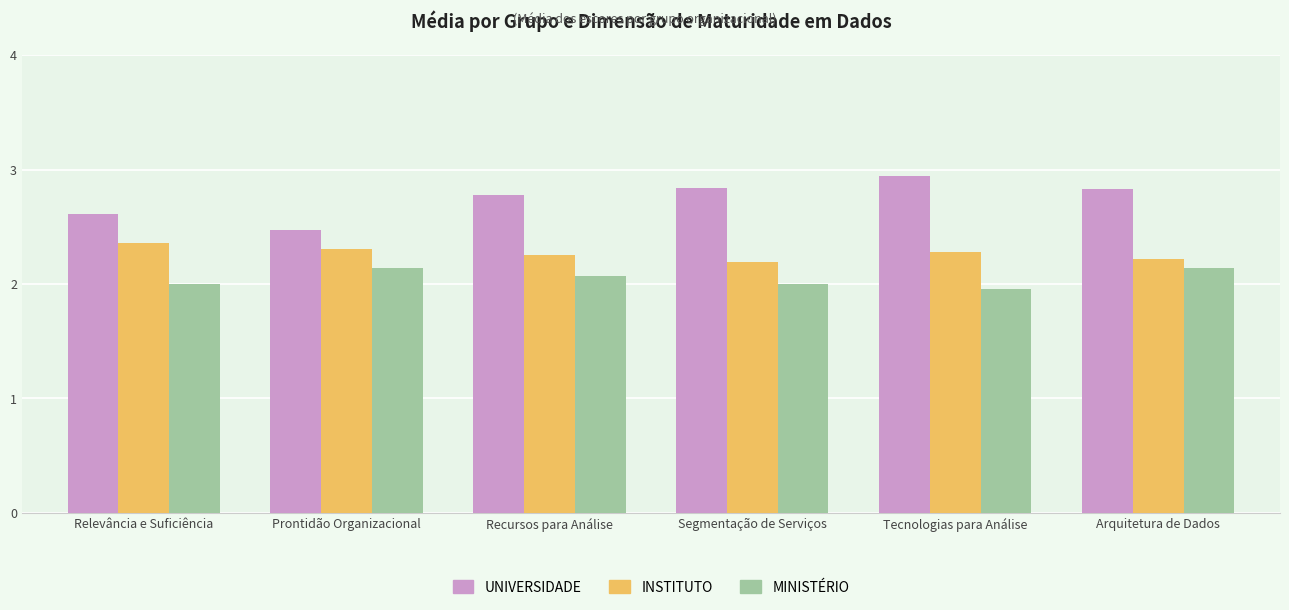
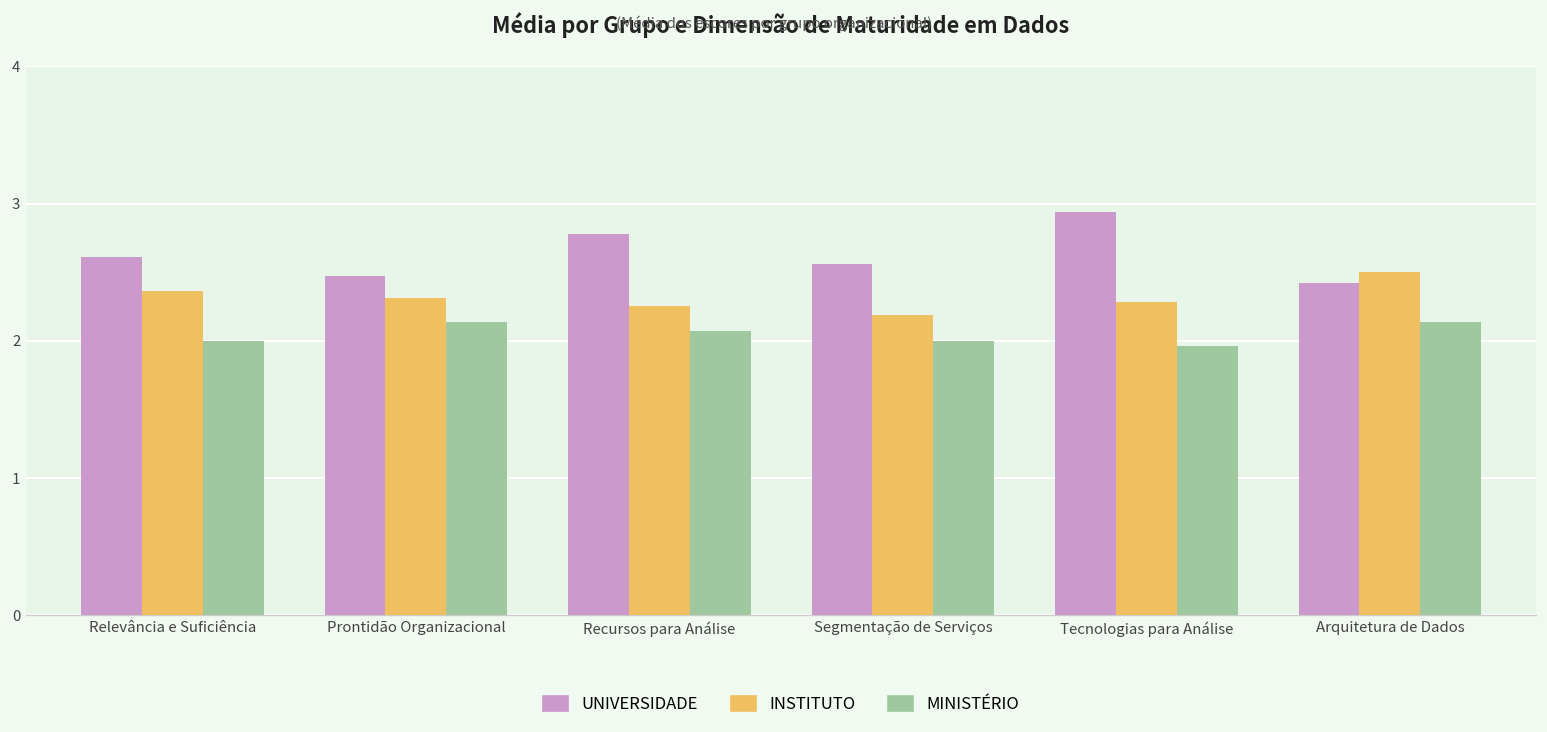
UNIVERSIDADE, Segmentação de Serviços: 2.84 -> 2.56
UNIVERSIDADE, Arquitetura de Dados: 2.83 -> 2.42
INSTITUTO, Arquitetura de Dados: 2.22 -> 2.50
